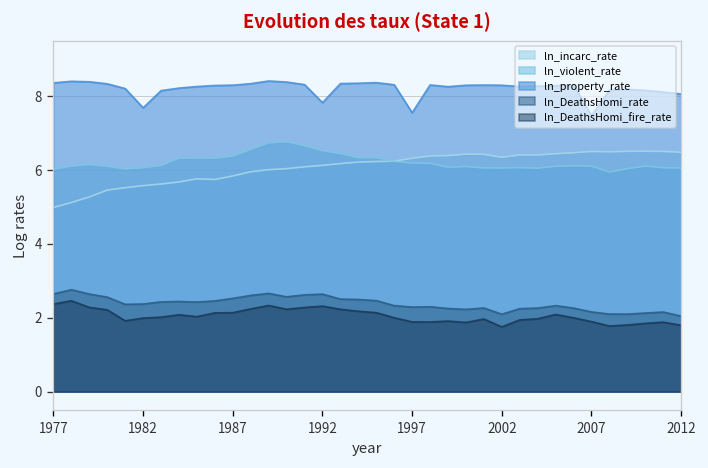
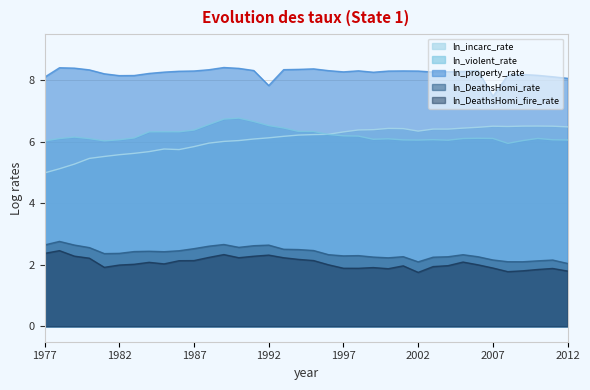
ln_property_rate, 1977: 8.4 -> 8.1
ln_property_rate, 1982: 7.7 -> 8.2
ln_property_rate, 1997: 7.6 -> 8.3
